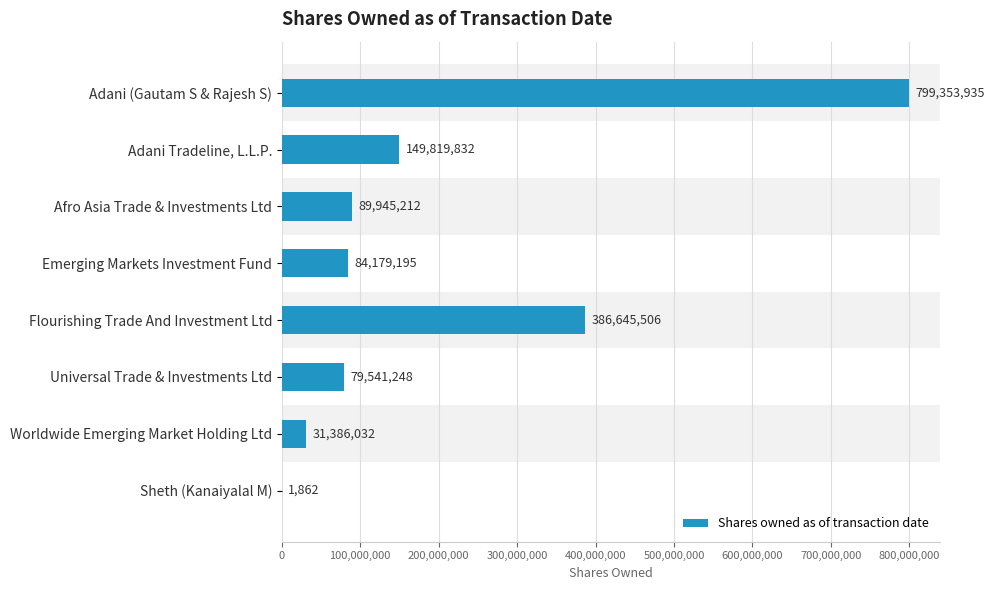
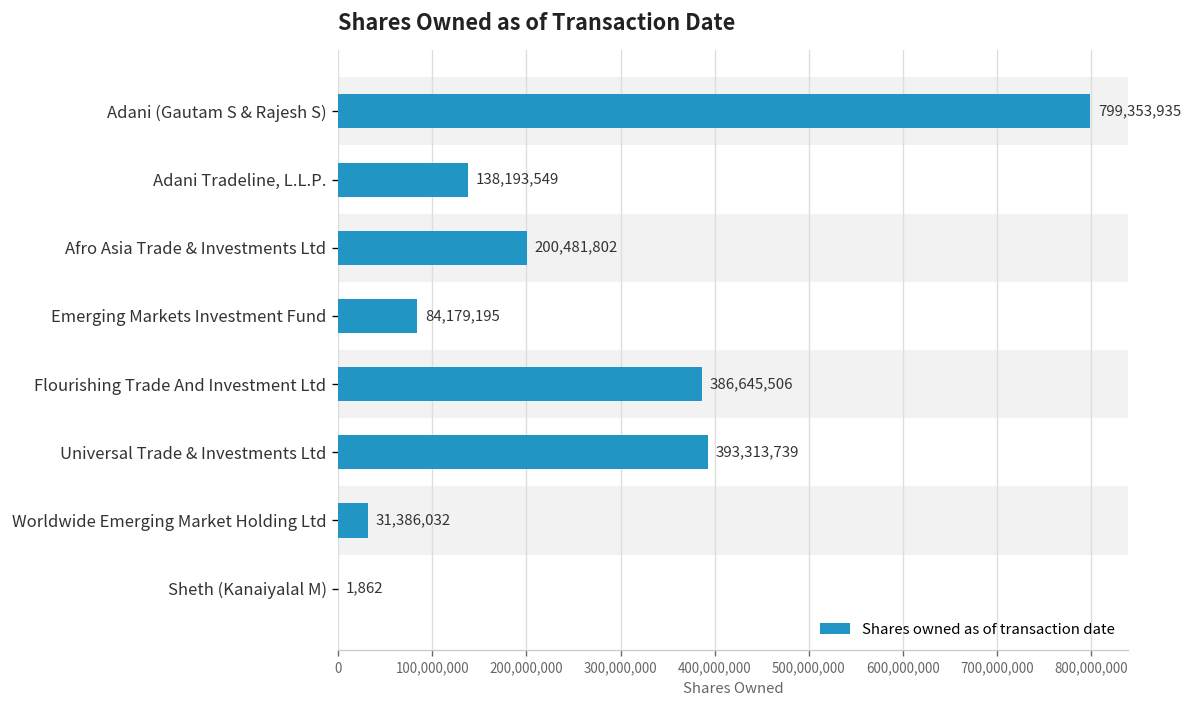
Adani Tradeline, L.L.P.: 149,819,832 -> 138,193,549
Afro Asia Trade & Investments Ltd: 89,945,212 -> 200,481,802
Universal Trade & Investments Ltd: 79,541,248 -> 393,313,739
